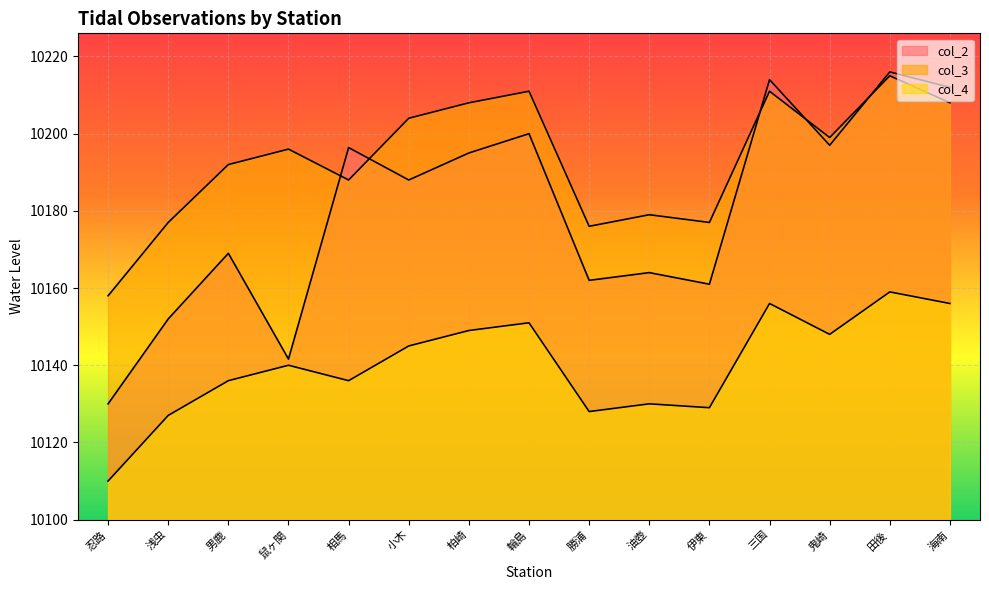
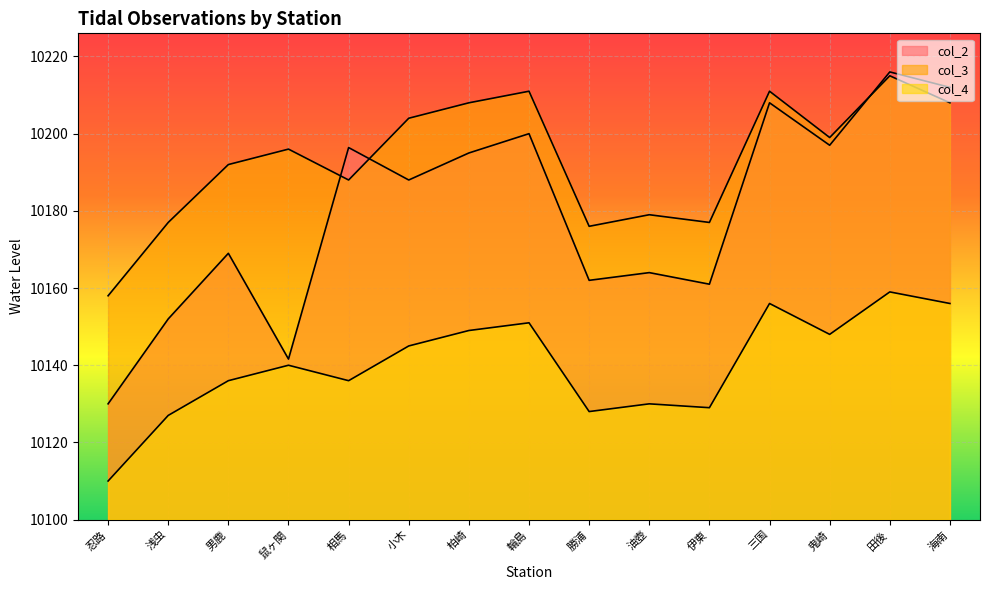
col_2, 三国: 10214 -> 10208
